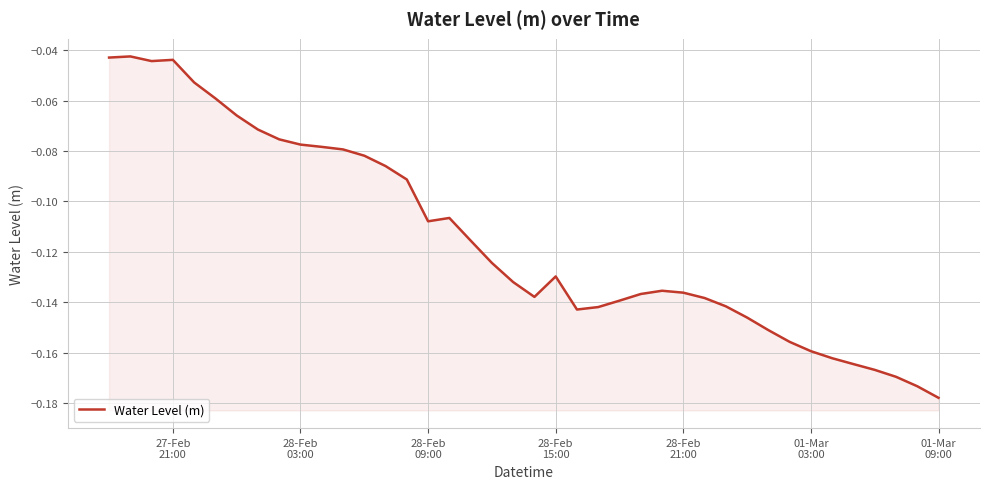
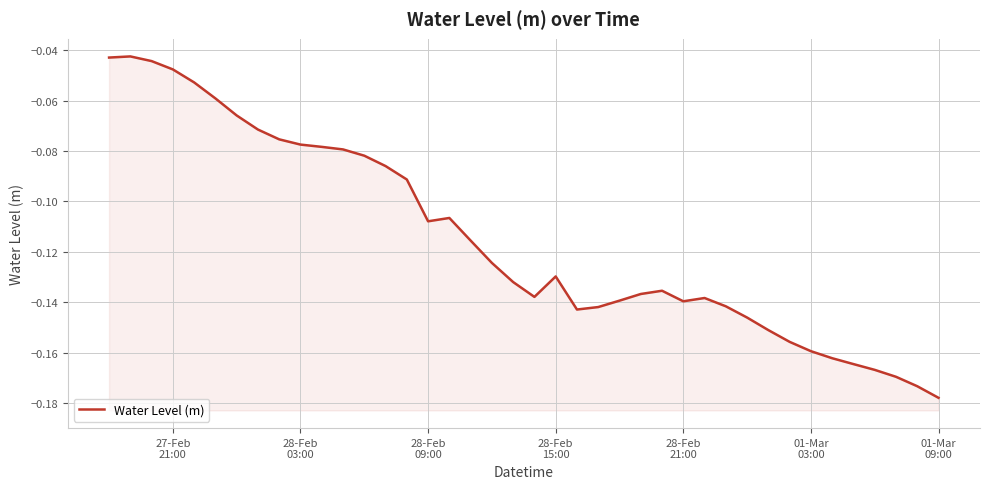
27-Feb 21:00: -0.044 -> -0.048
28-Feb 21:00: -0.136 -> -0.140
